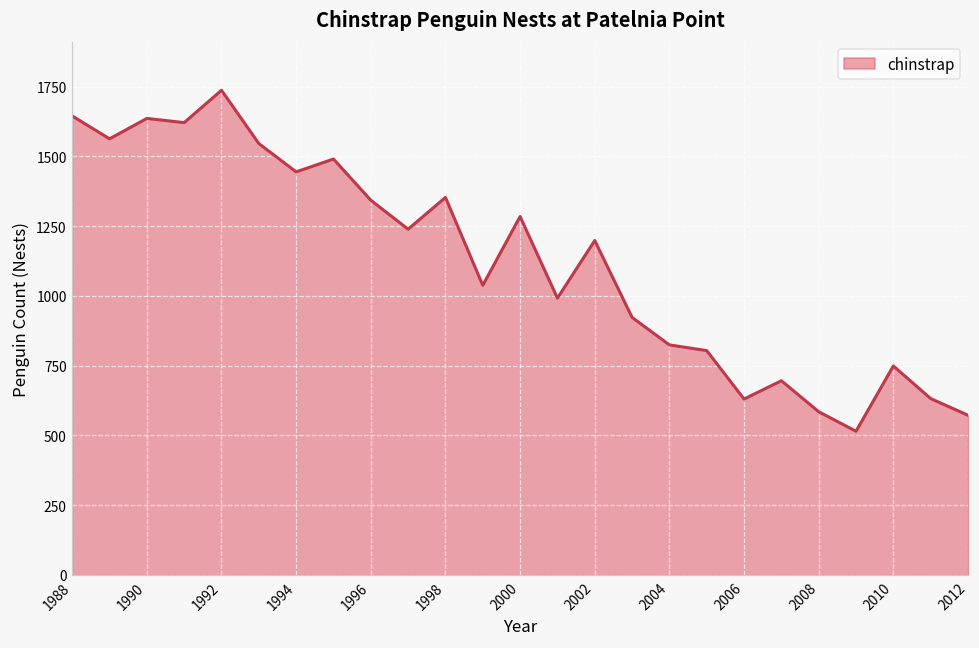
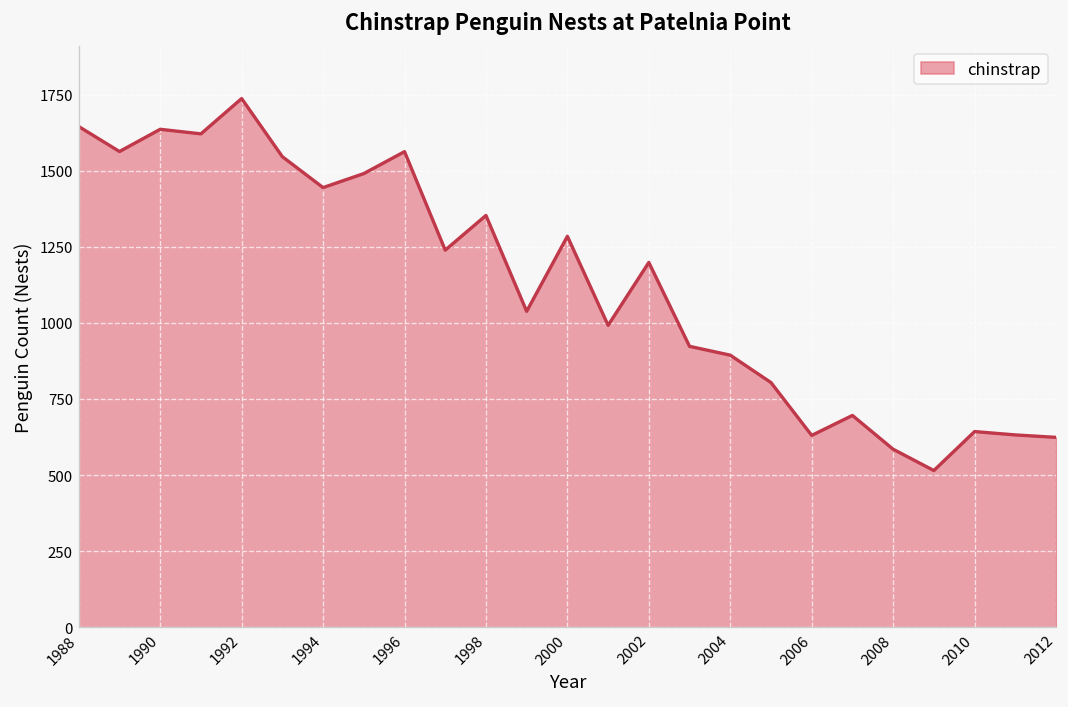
1996: 1340 -> 1560
2004: 820 -> 890
2010: 750 -> 640
2012: 570 -> 620
